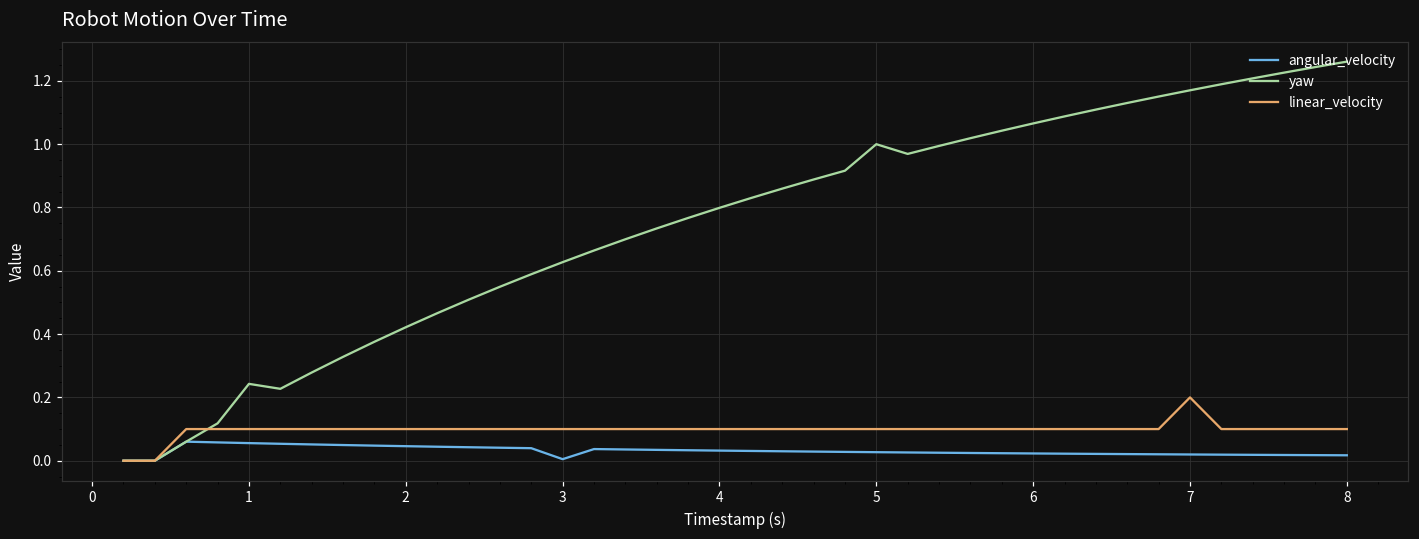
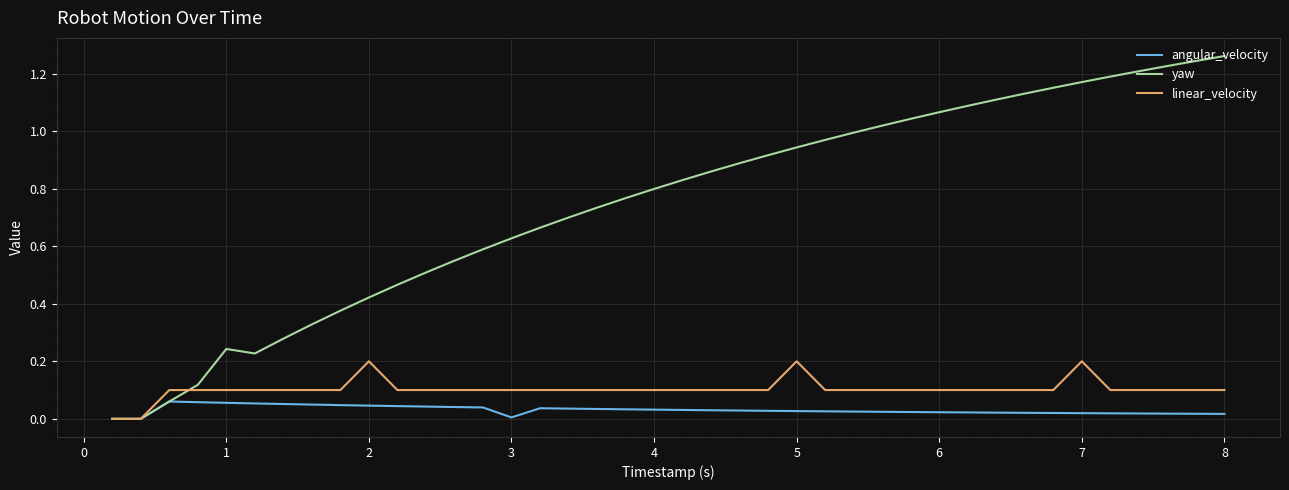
linear_velocity, 2: 0.1 -> 0.2
yaw, 5: 1.00 -> 0.94
linear_velocity, 5: 0.1 -> 0.2
